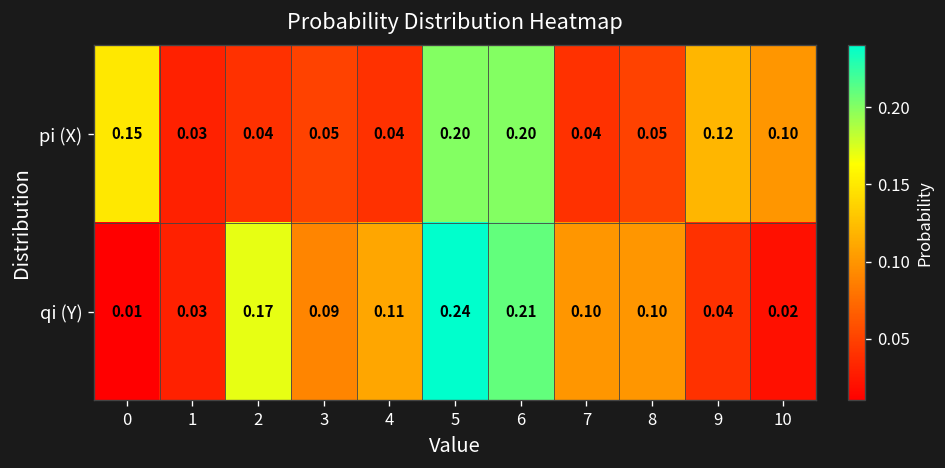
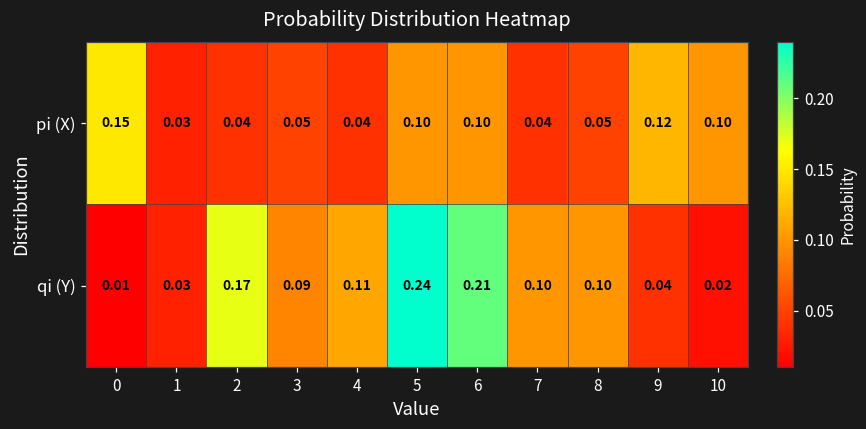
pi (X), 5: 0.20 -> 0.10
pi (X), 6: 0.20 -> 0.10
